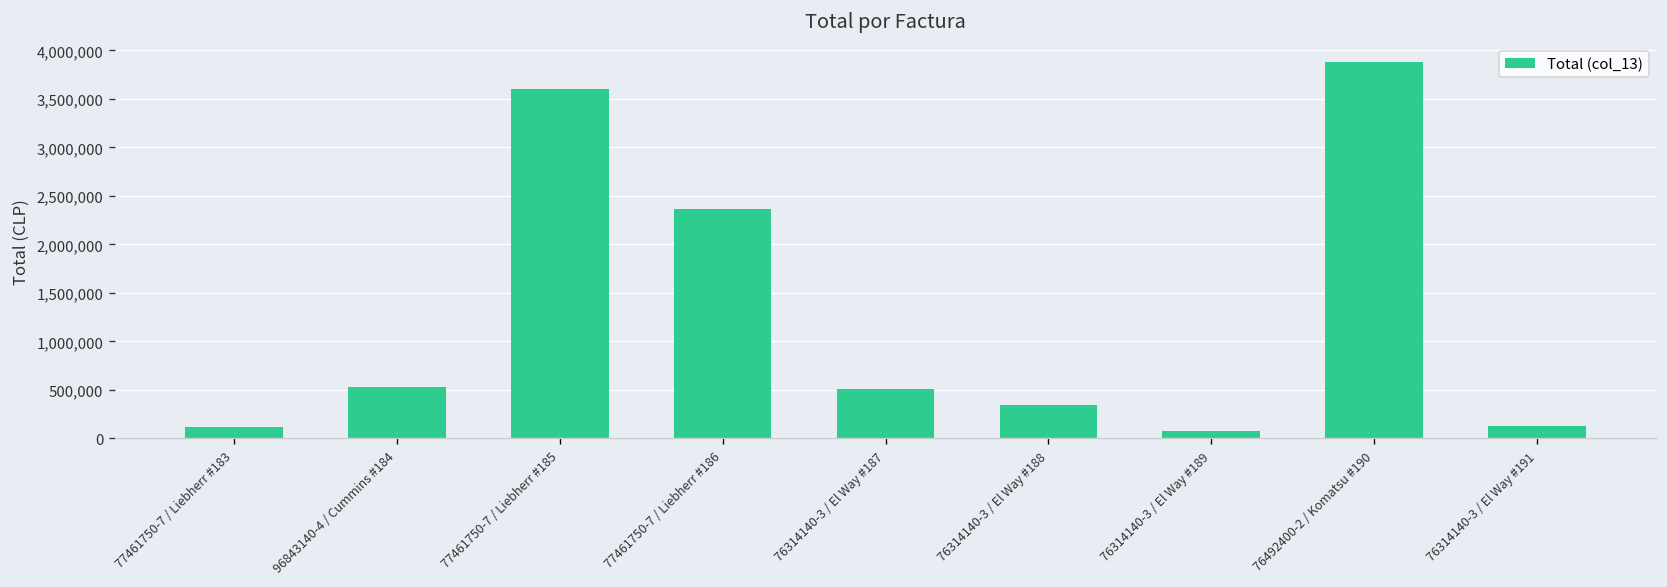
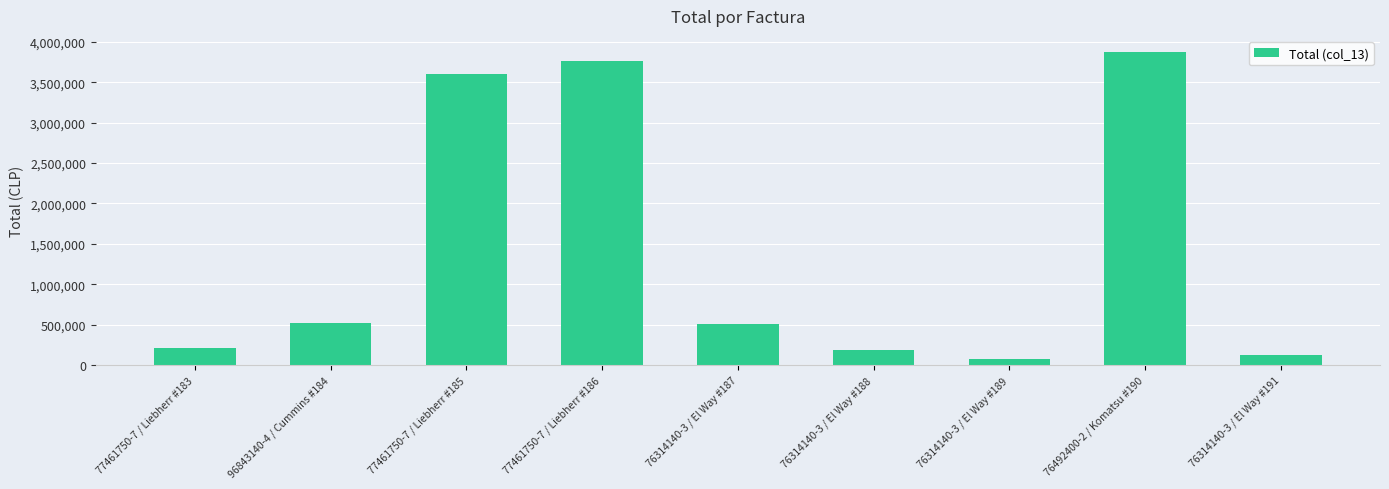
77461750-7 / Liebherr #183: 100,000 -> 200,000
77461750-7 / Liebherr #186: 2,400,000 -> 3,800,000
76314140-3 / El Way #188: 300,000 -> 200,000
